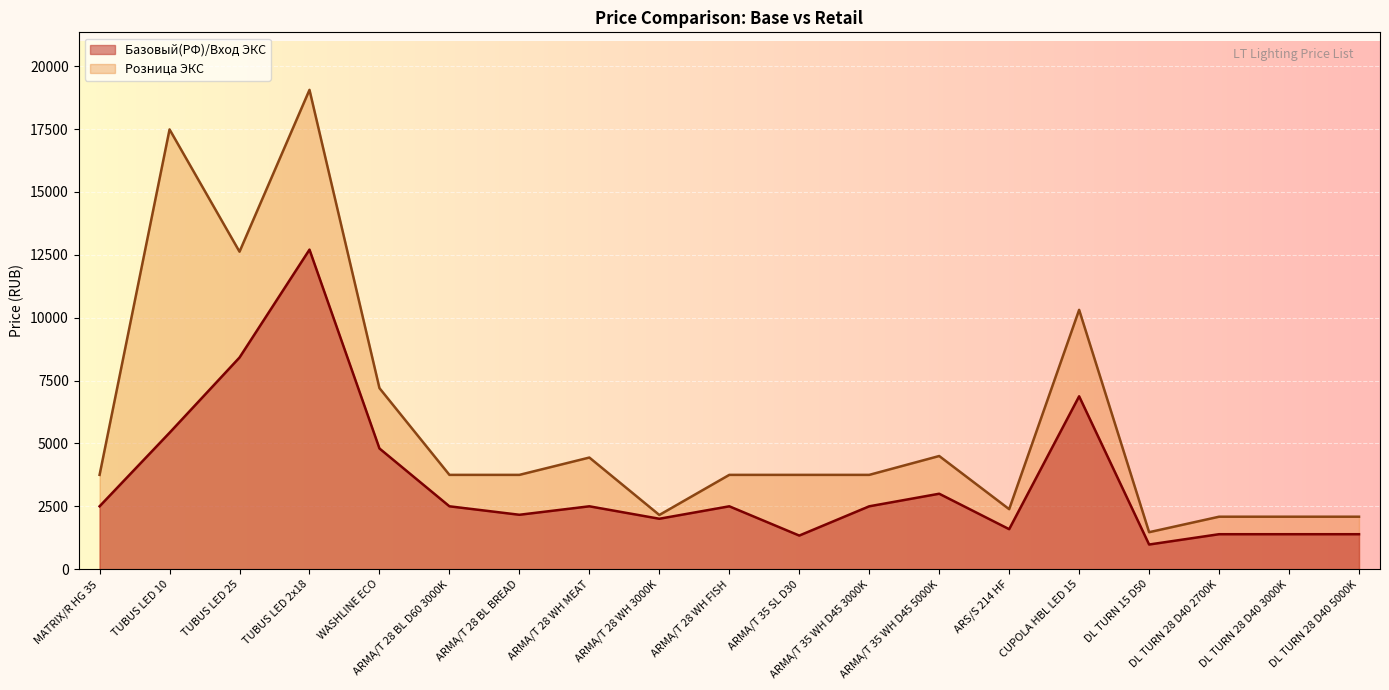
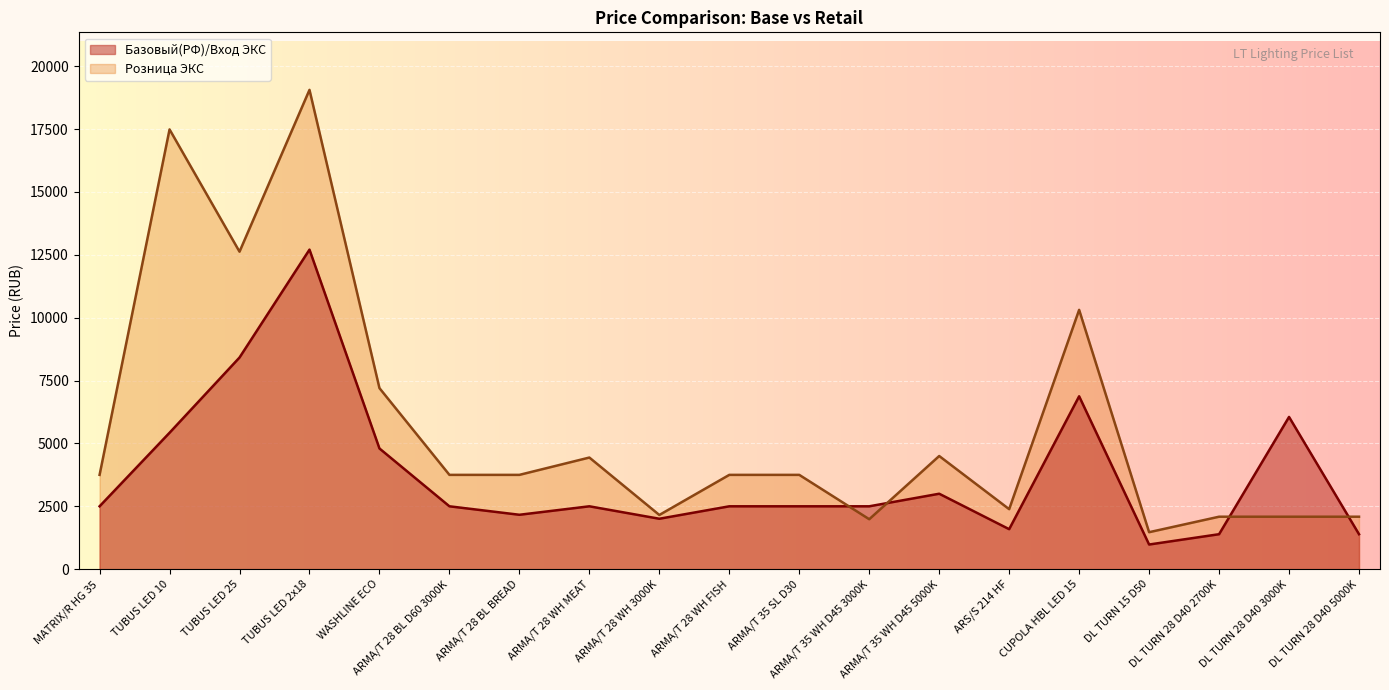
Базовый(РФ)/Вход ЭКС, ARMA/T 35 SL D30: 1300 -> 2500
Розница ЭКС, ARMA/T 35 WH D45 3000K: 3800 -> 2000
Базовый(РФ)/Вход ЭКС, DL TURN 28 D40 3000K: 1400 -> 6100
